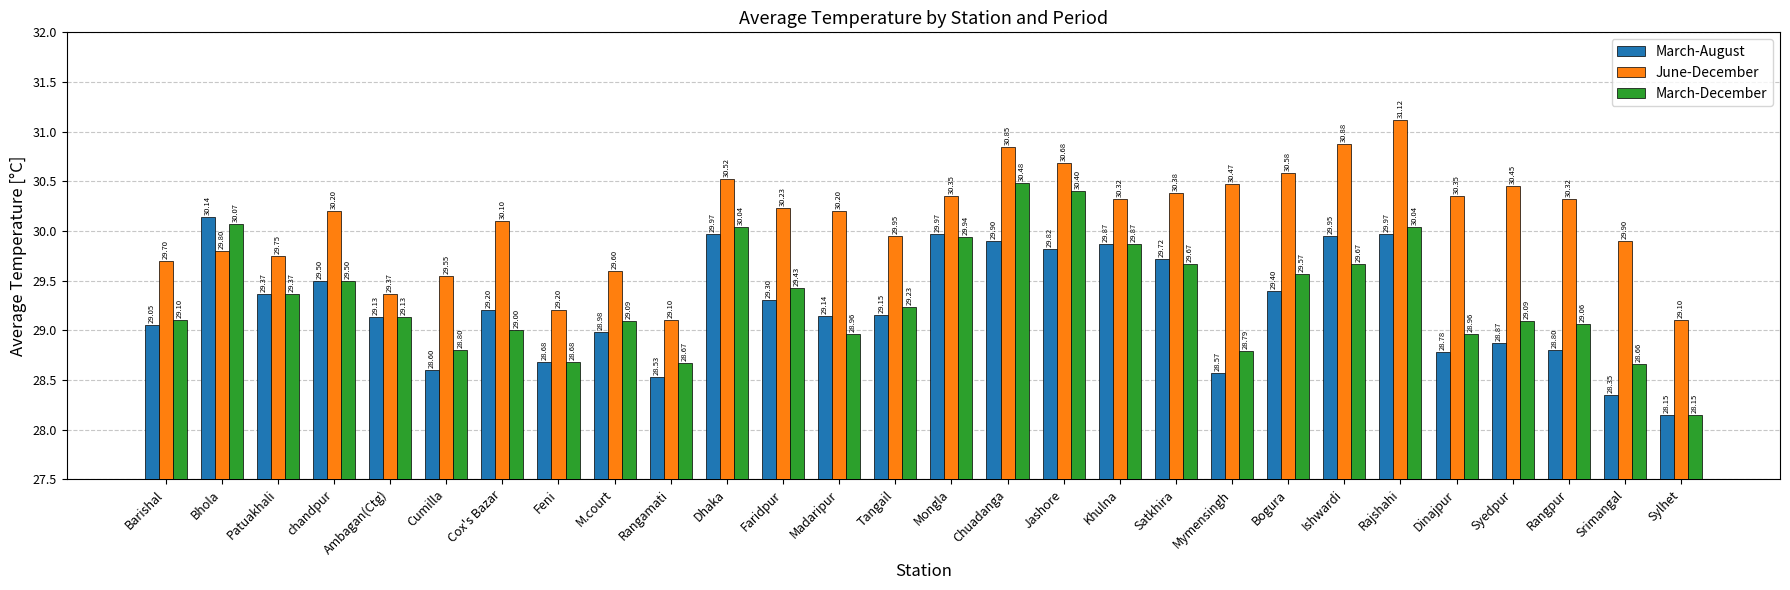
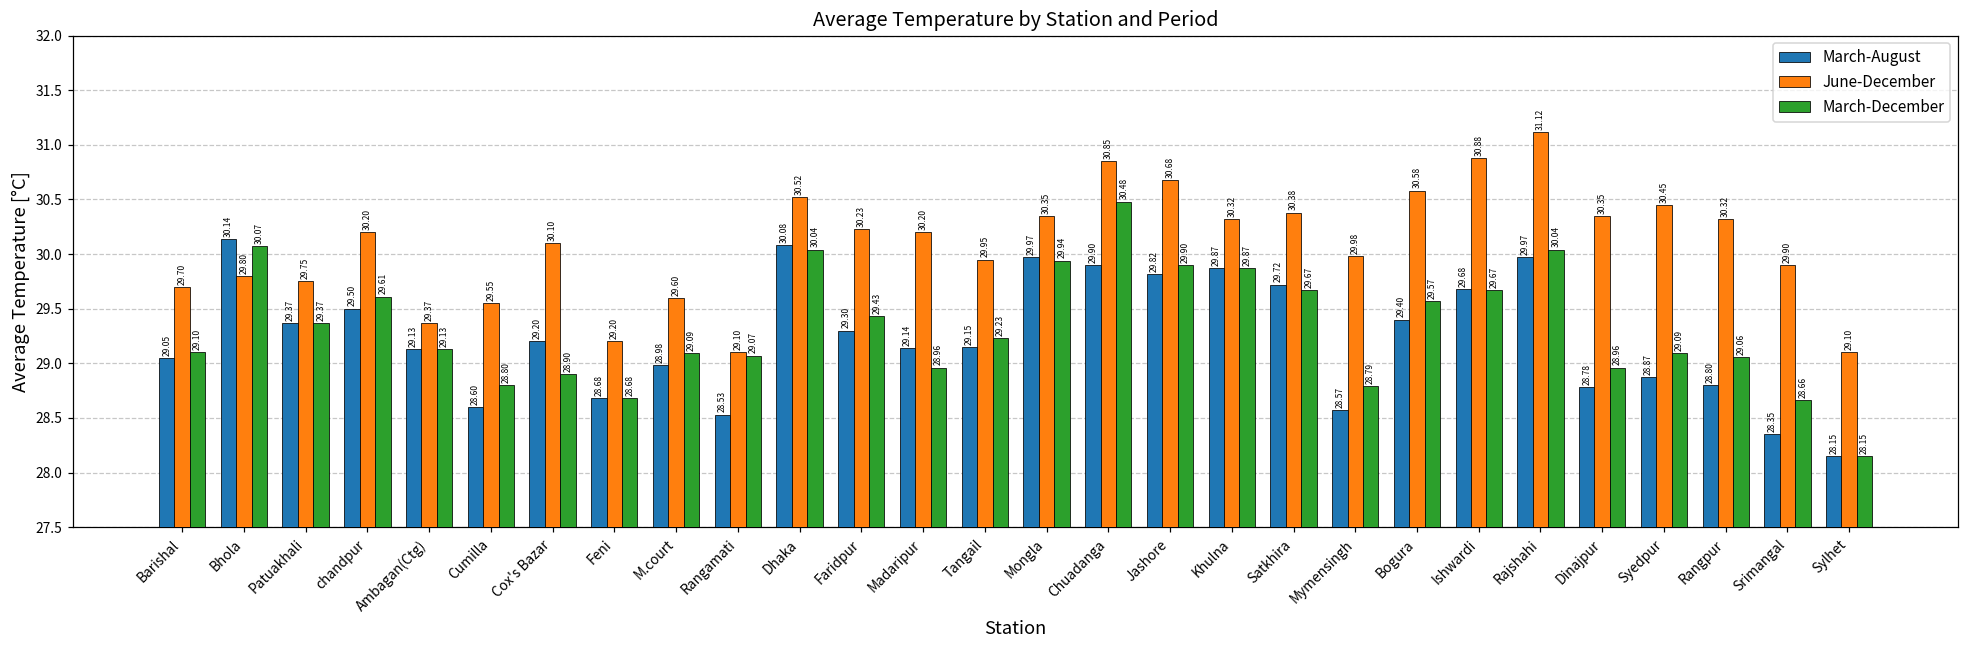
March-December, chandpur: 29.50 -> 29.61
March-December, Cox's Bazar: 29.00 -> 28.90
March-December, Rangamati: 28.67 -> 29.07
March-August, Dhaka: 29.97 -> 30.08
March-December, Jashore: 30.40 -> 29.90
June-December, Mymensingh: 30.47 -> 29.98
March-August, Ishwardi: 29.95 -> 29.68
